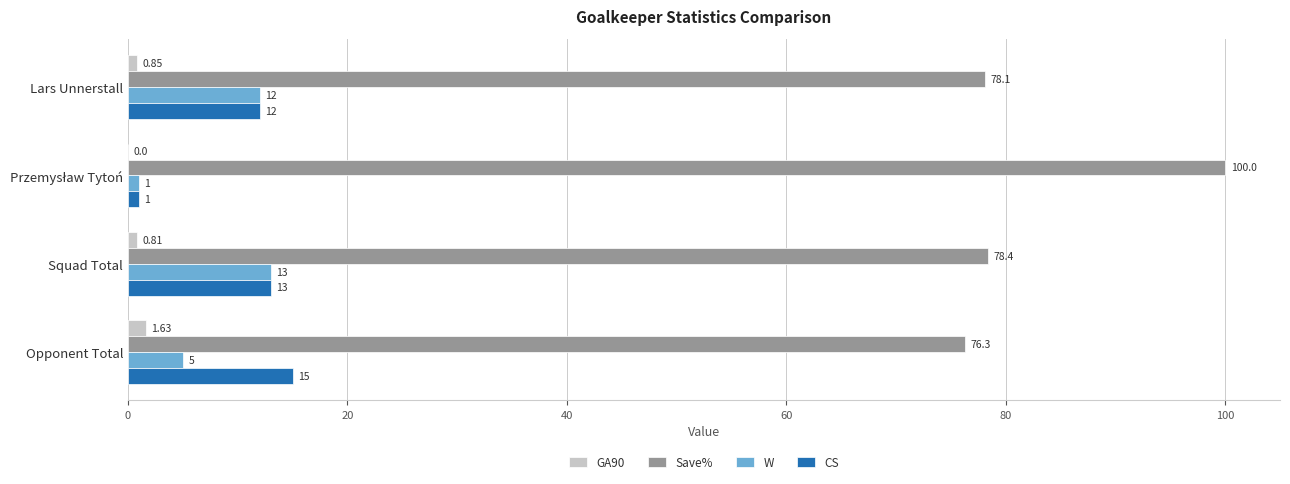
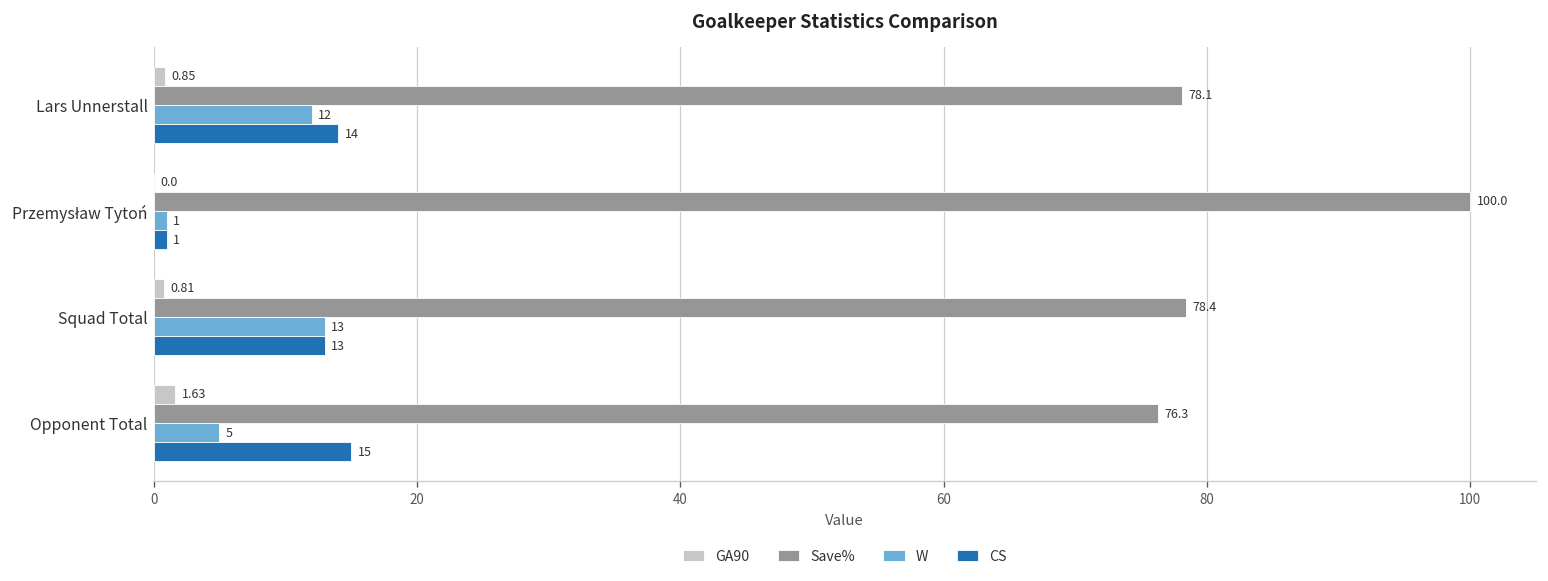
CS, Lars Unnerstall: 12 -> 14
